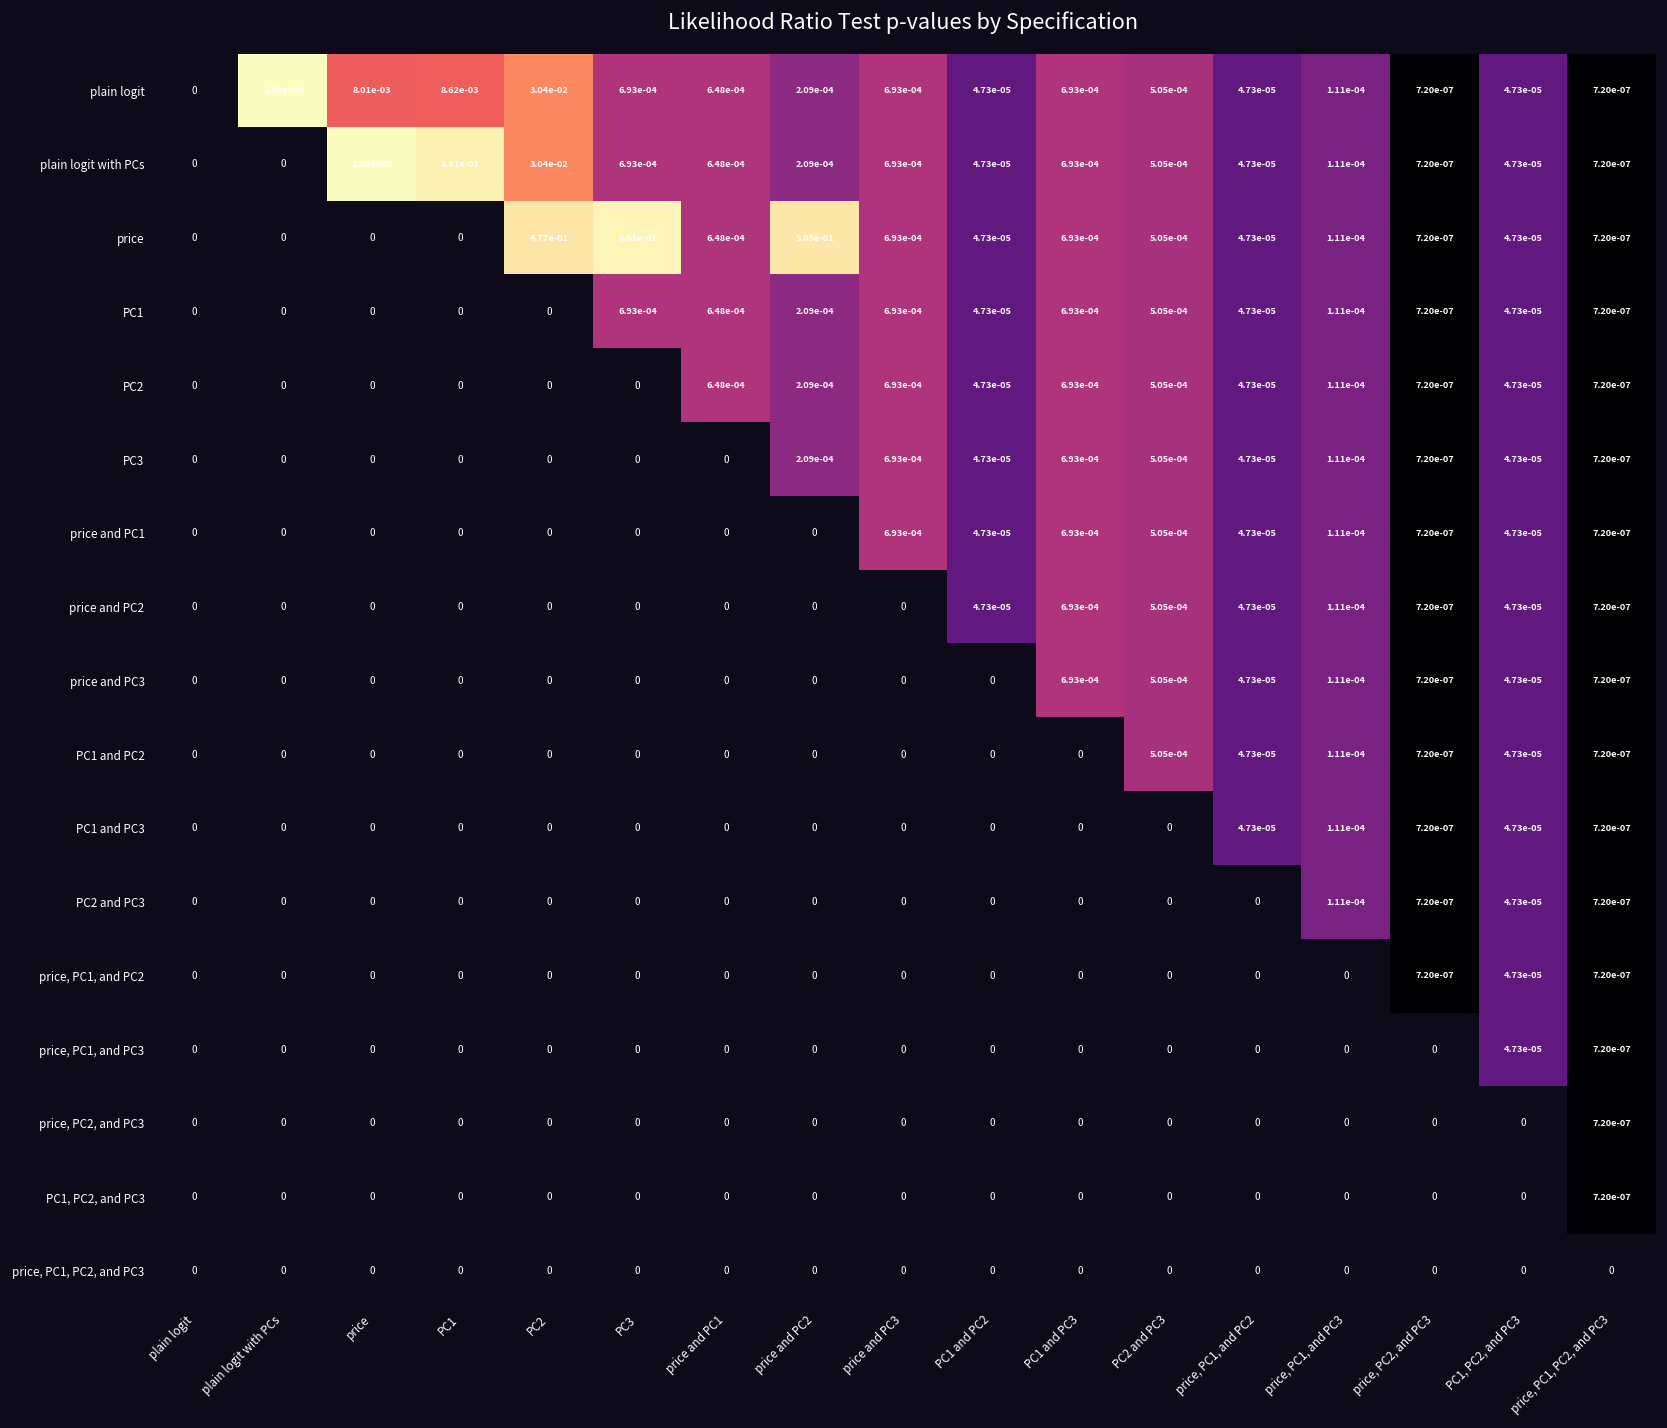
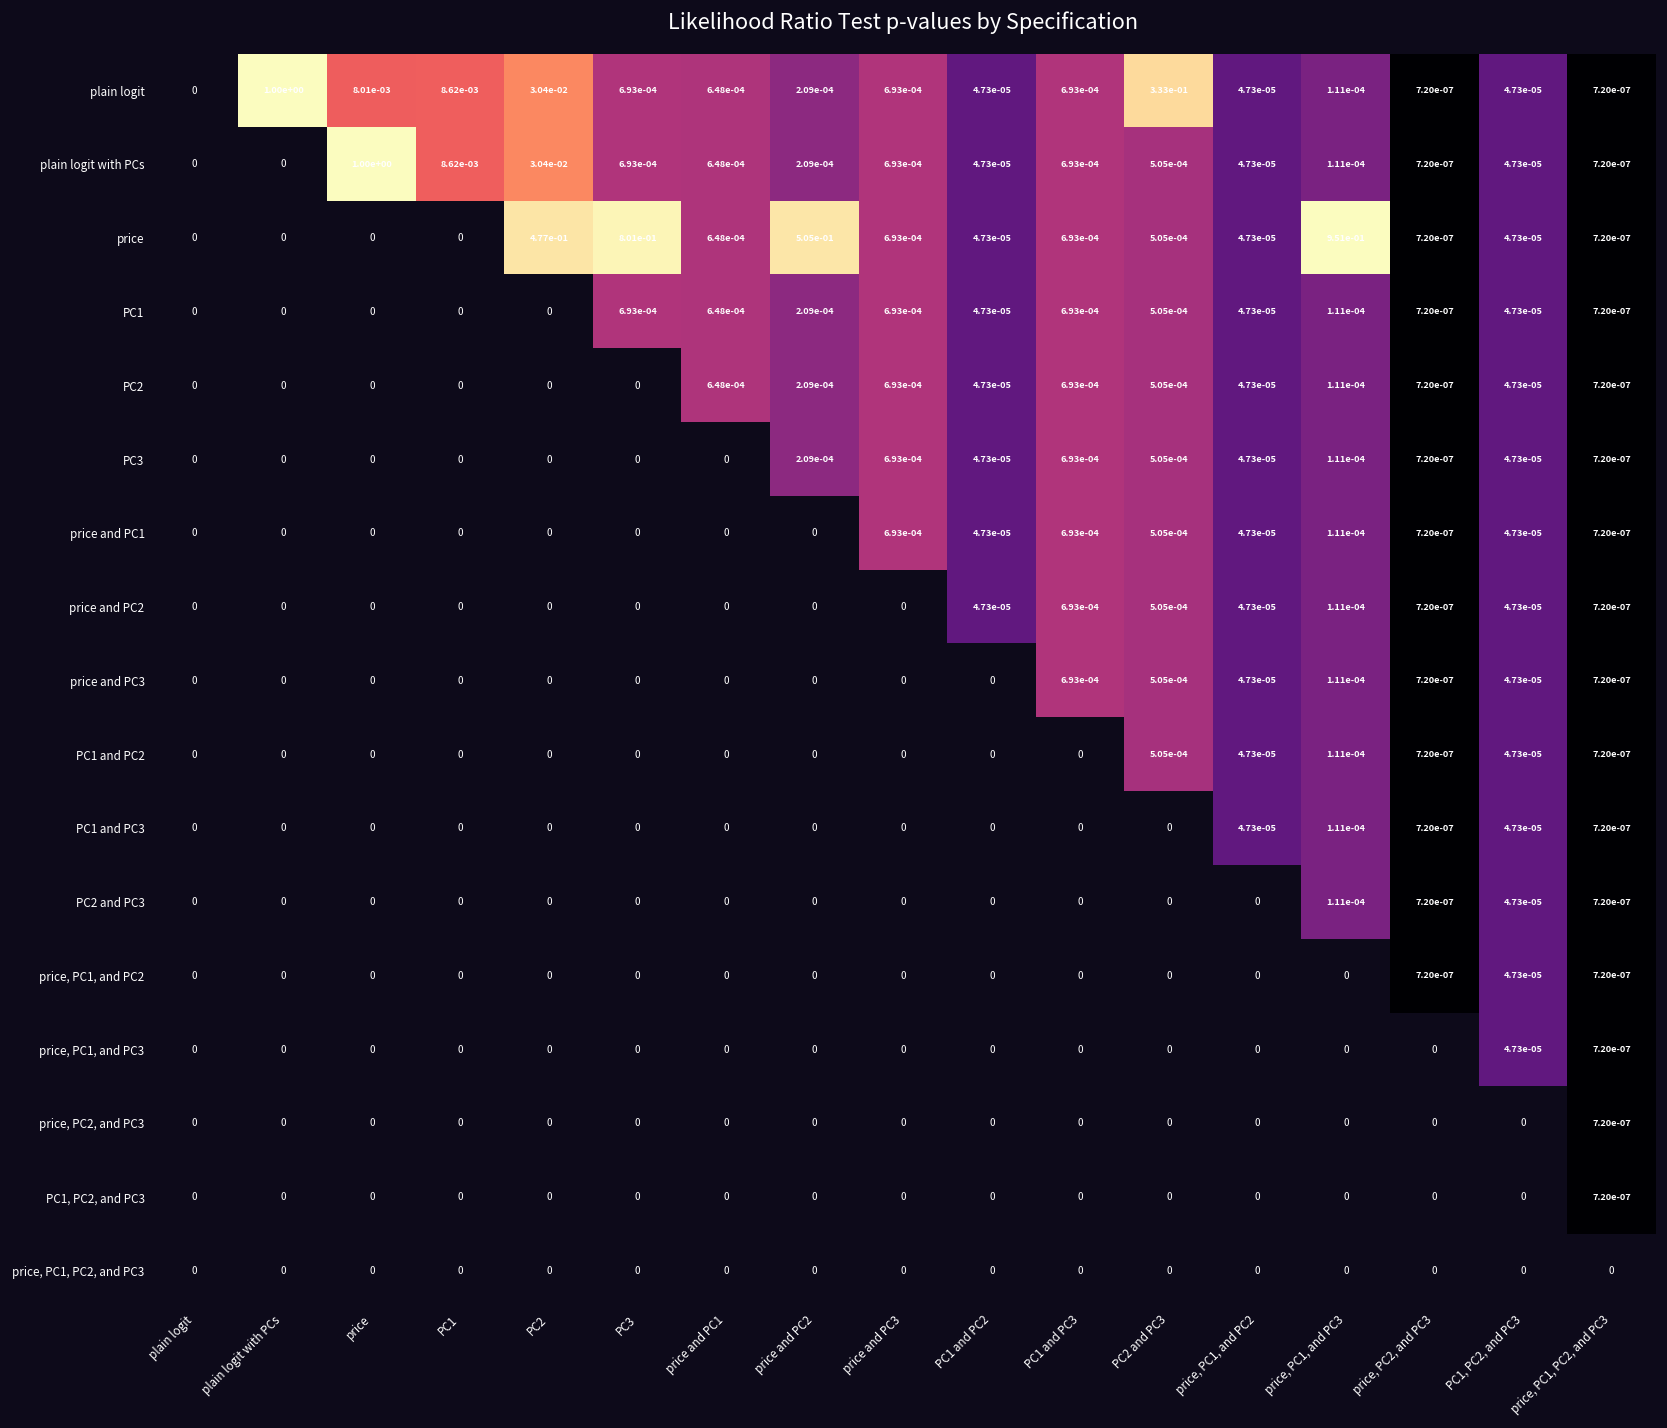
plain logit, PC2 and PC3: 5.05e-04 -> 3.33e-01
plain logit with PCs, PC1: 6.51e-01 -> 8.62e-03
price, price, PC1, and PC3: 1.11e-04 -> 9.51e-01
